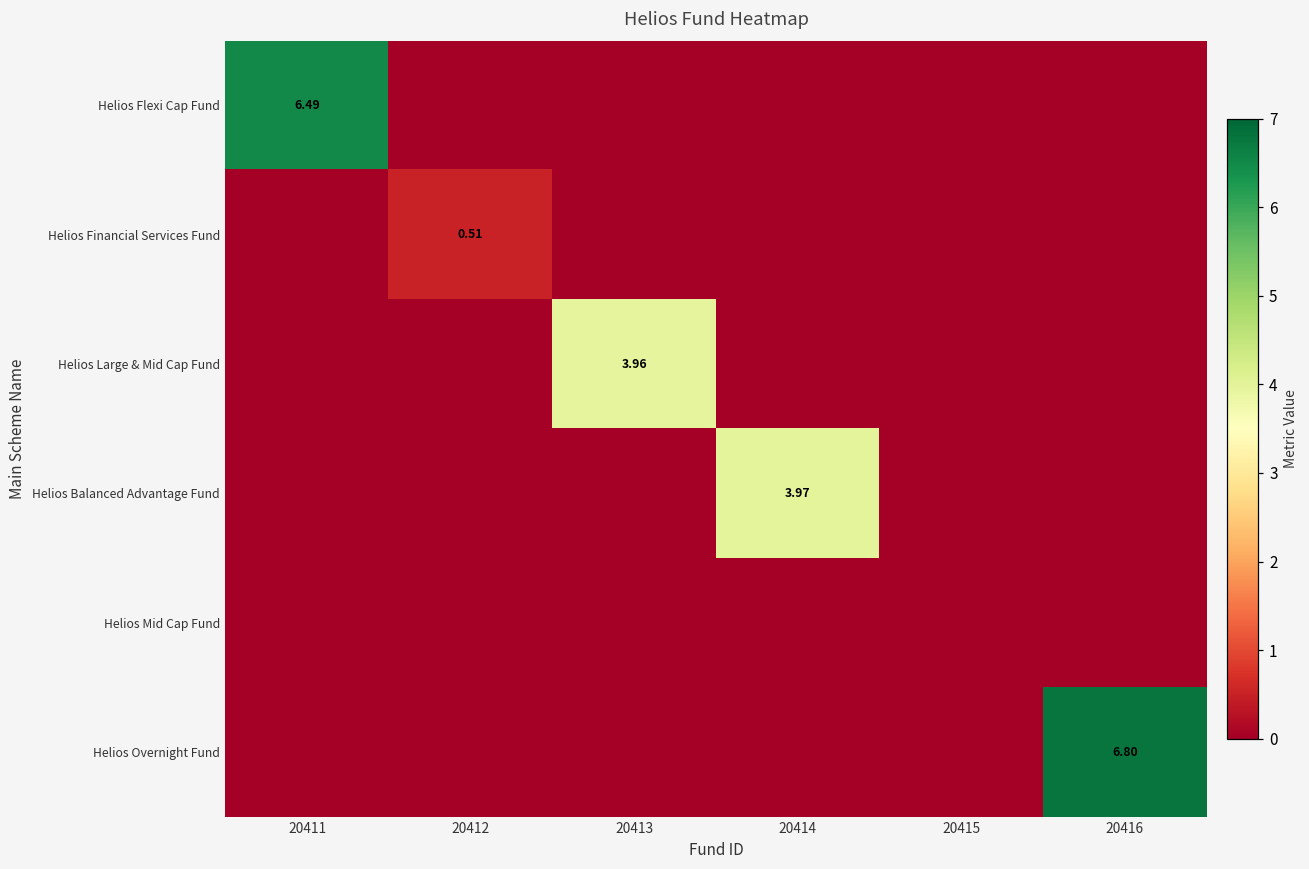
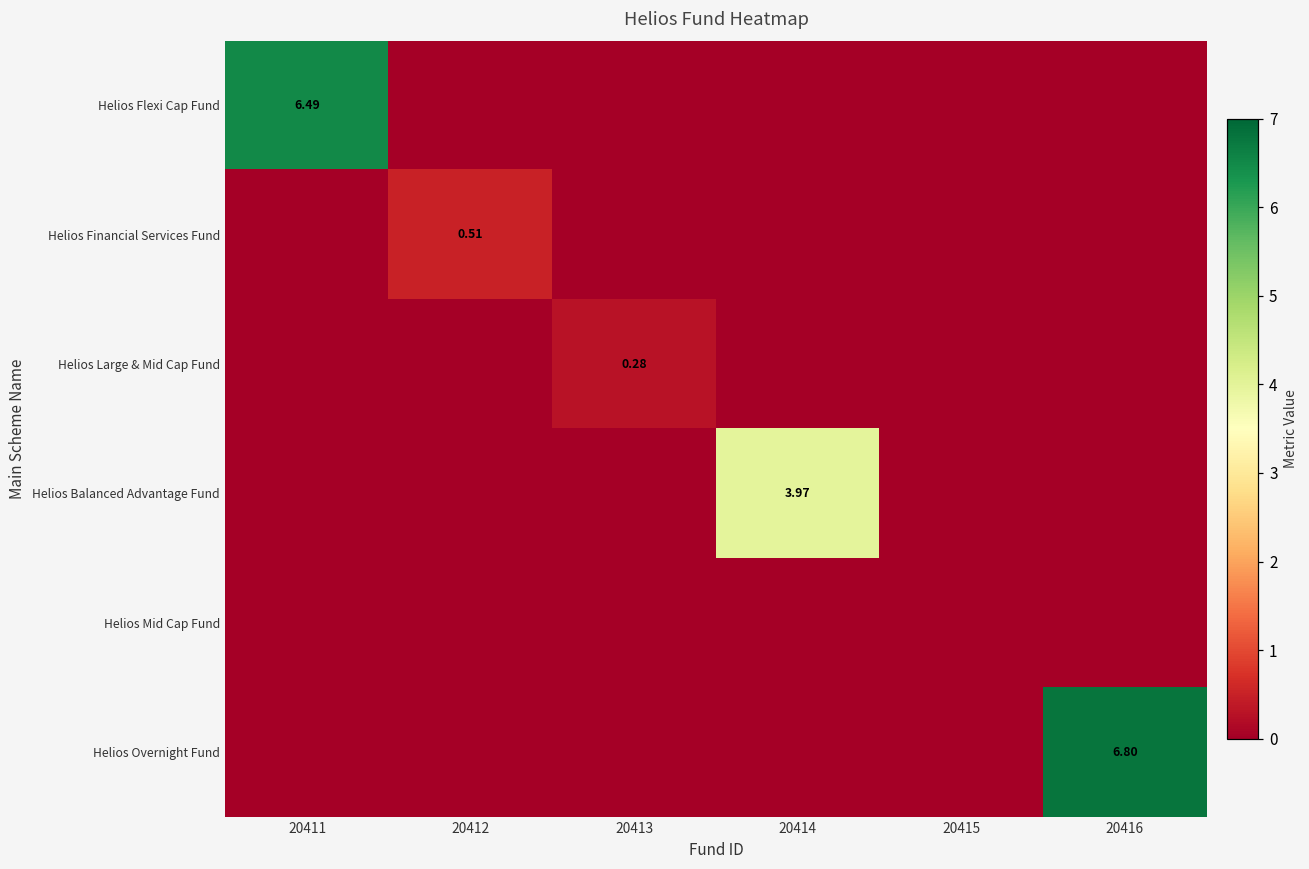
Helios Large & Mid Cap Fund, 20413: 3.96 -> 0.28
